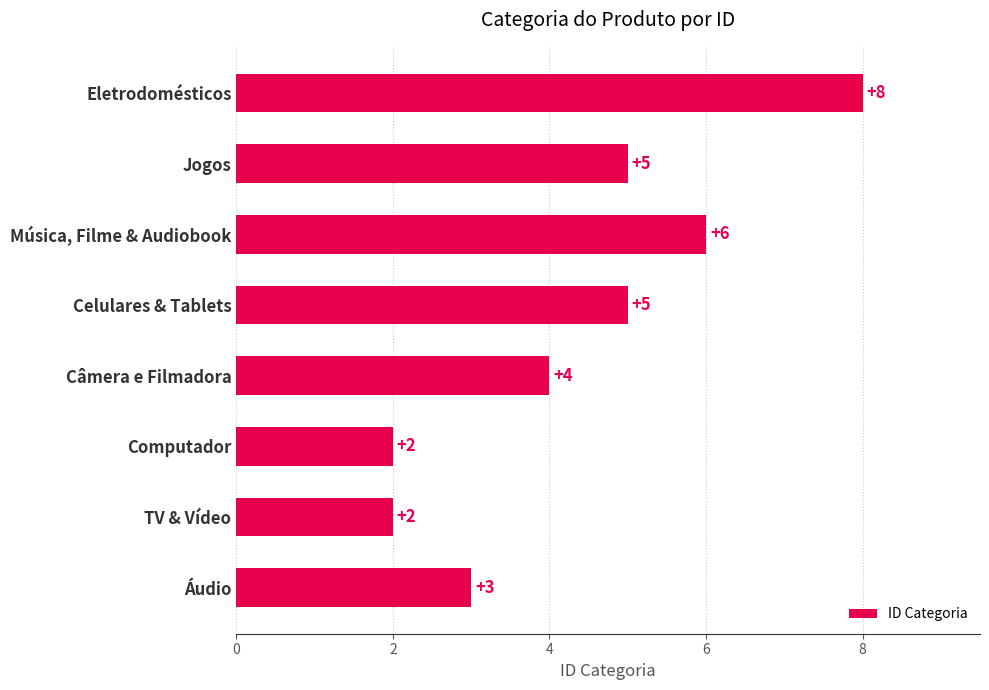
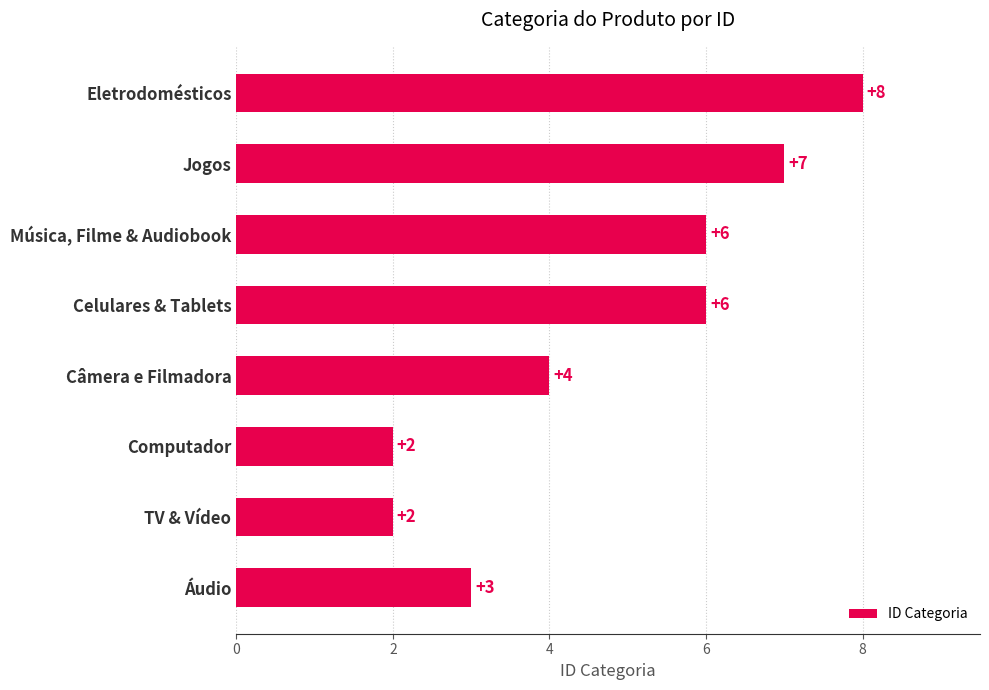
Jogos: +5 -> +7
Celulares & Tablets: +5 -> +6
